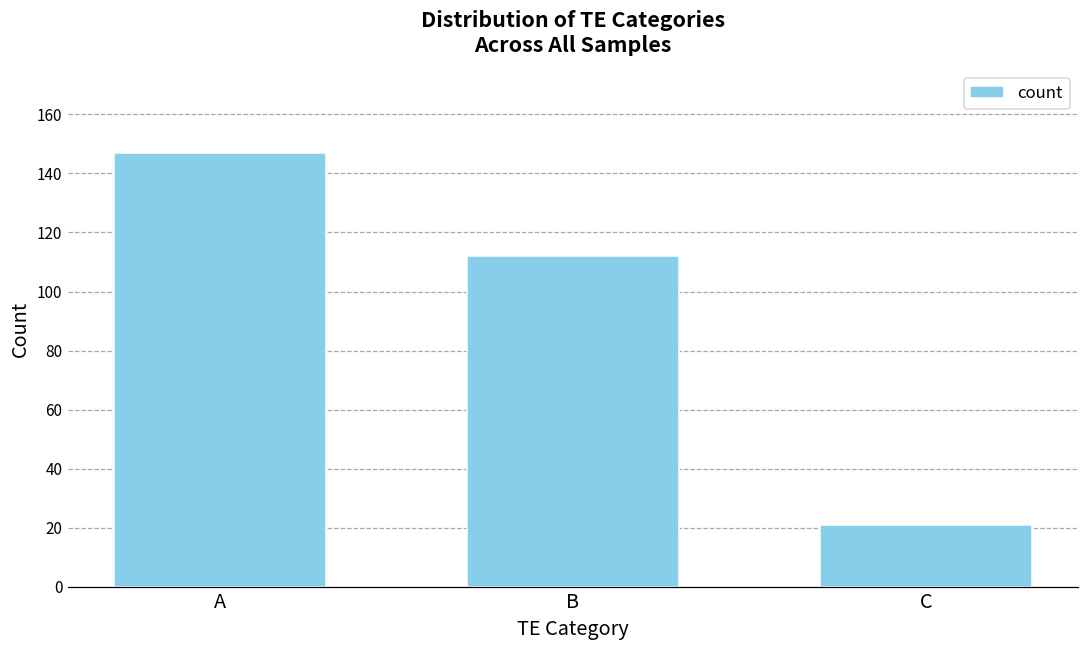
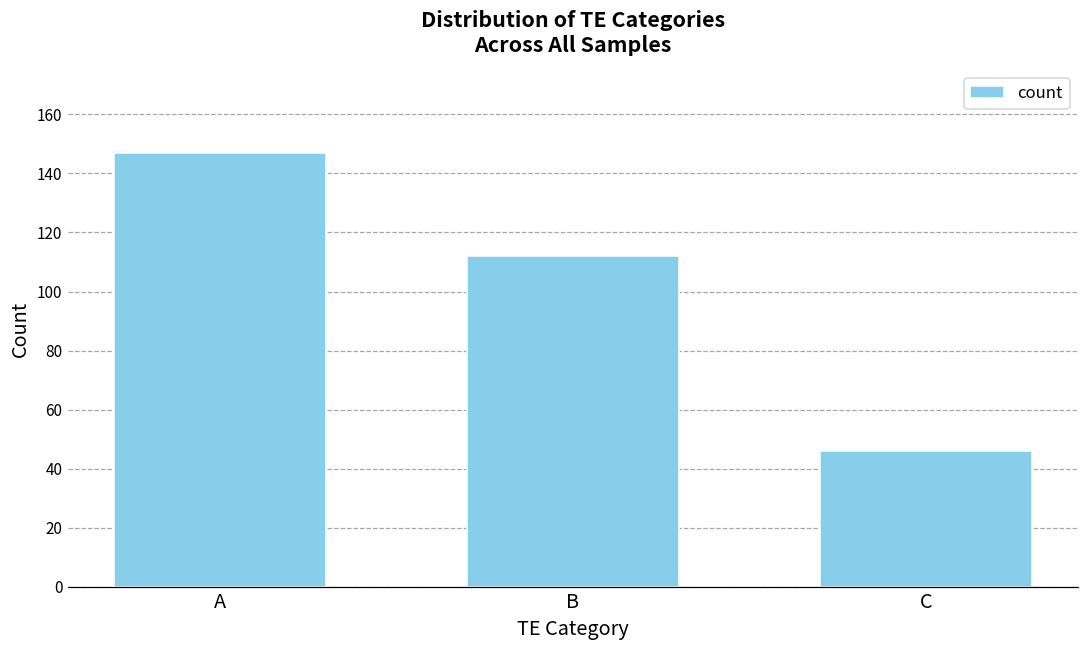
C: 21 -> 46
